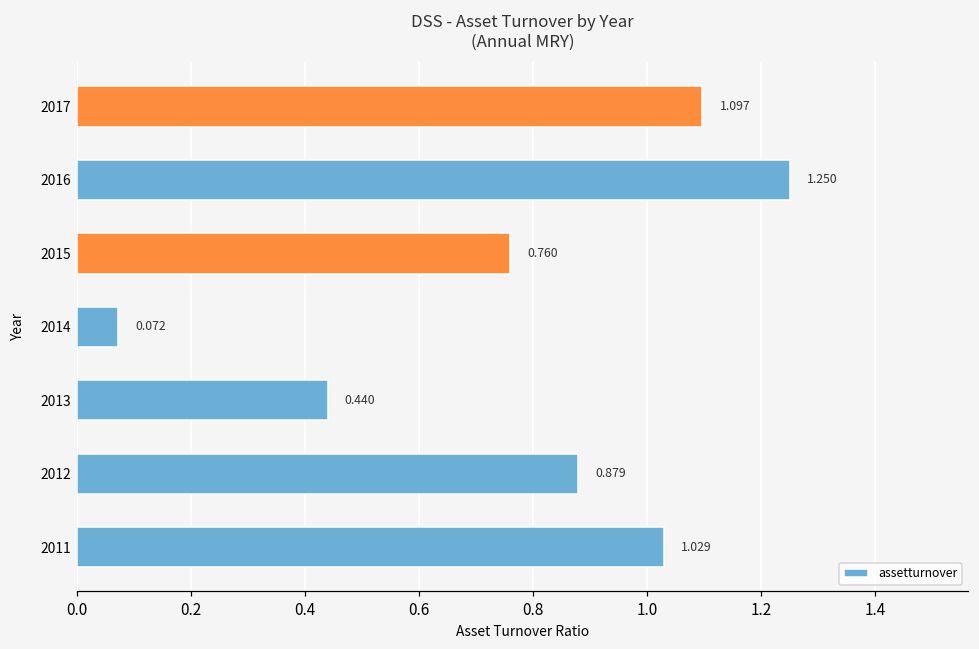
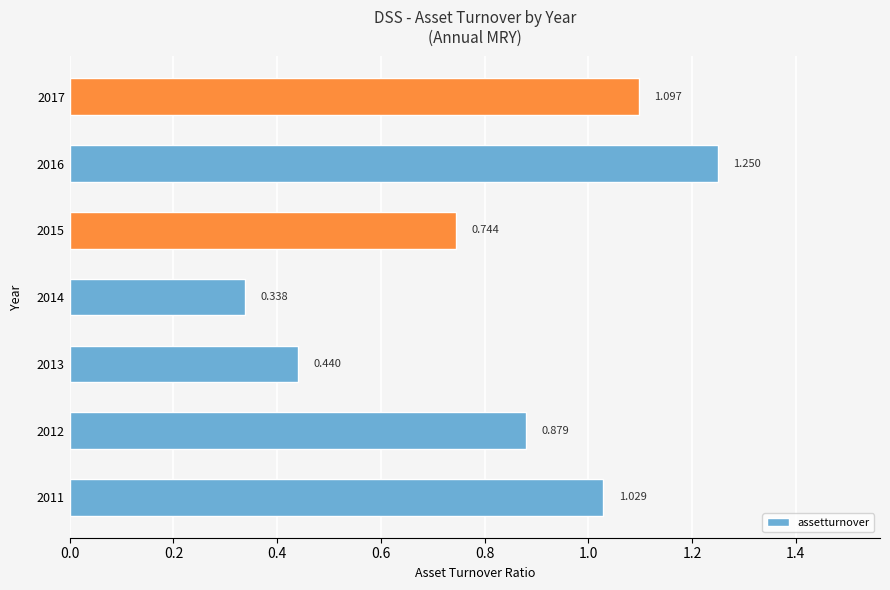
2015: 0.760 -> 0.744
2014: 0.072 -> 0.338
